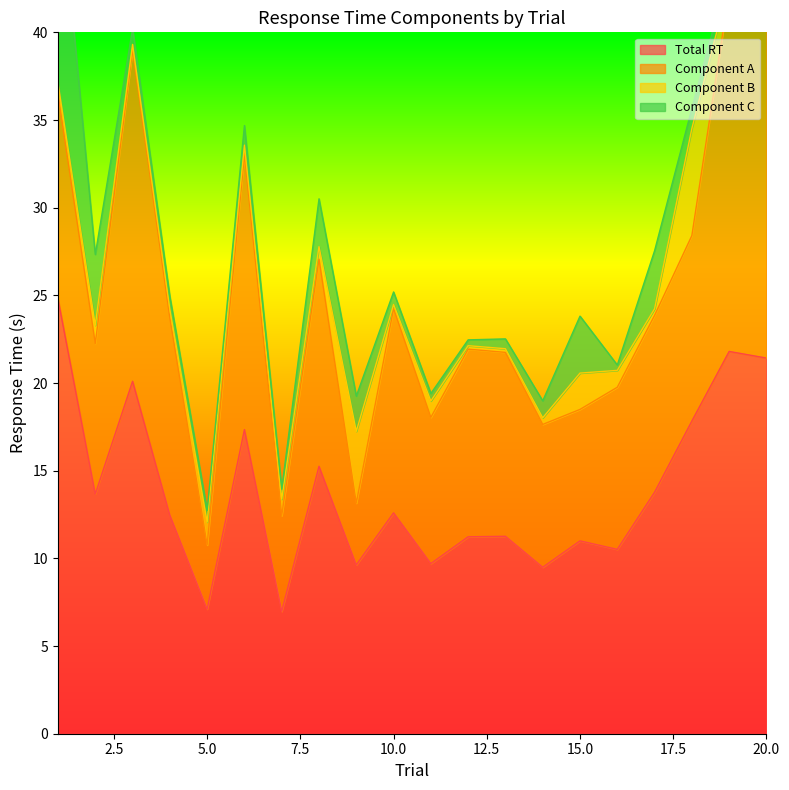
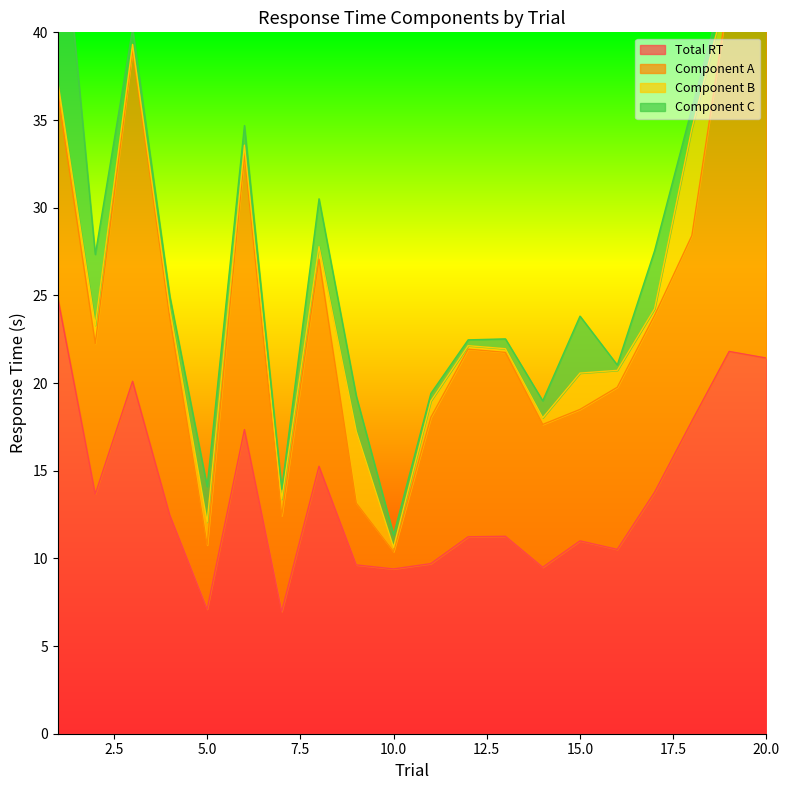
Component C, 5.0: 0.7 -> 2.0
Total RT, 10.0: 12.6 -> 9.4
Component A, 10.0: 11.6 -> 1.0
